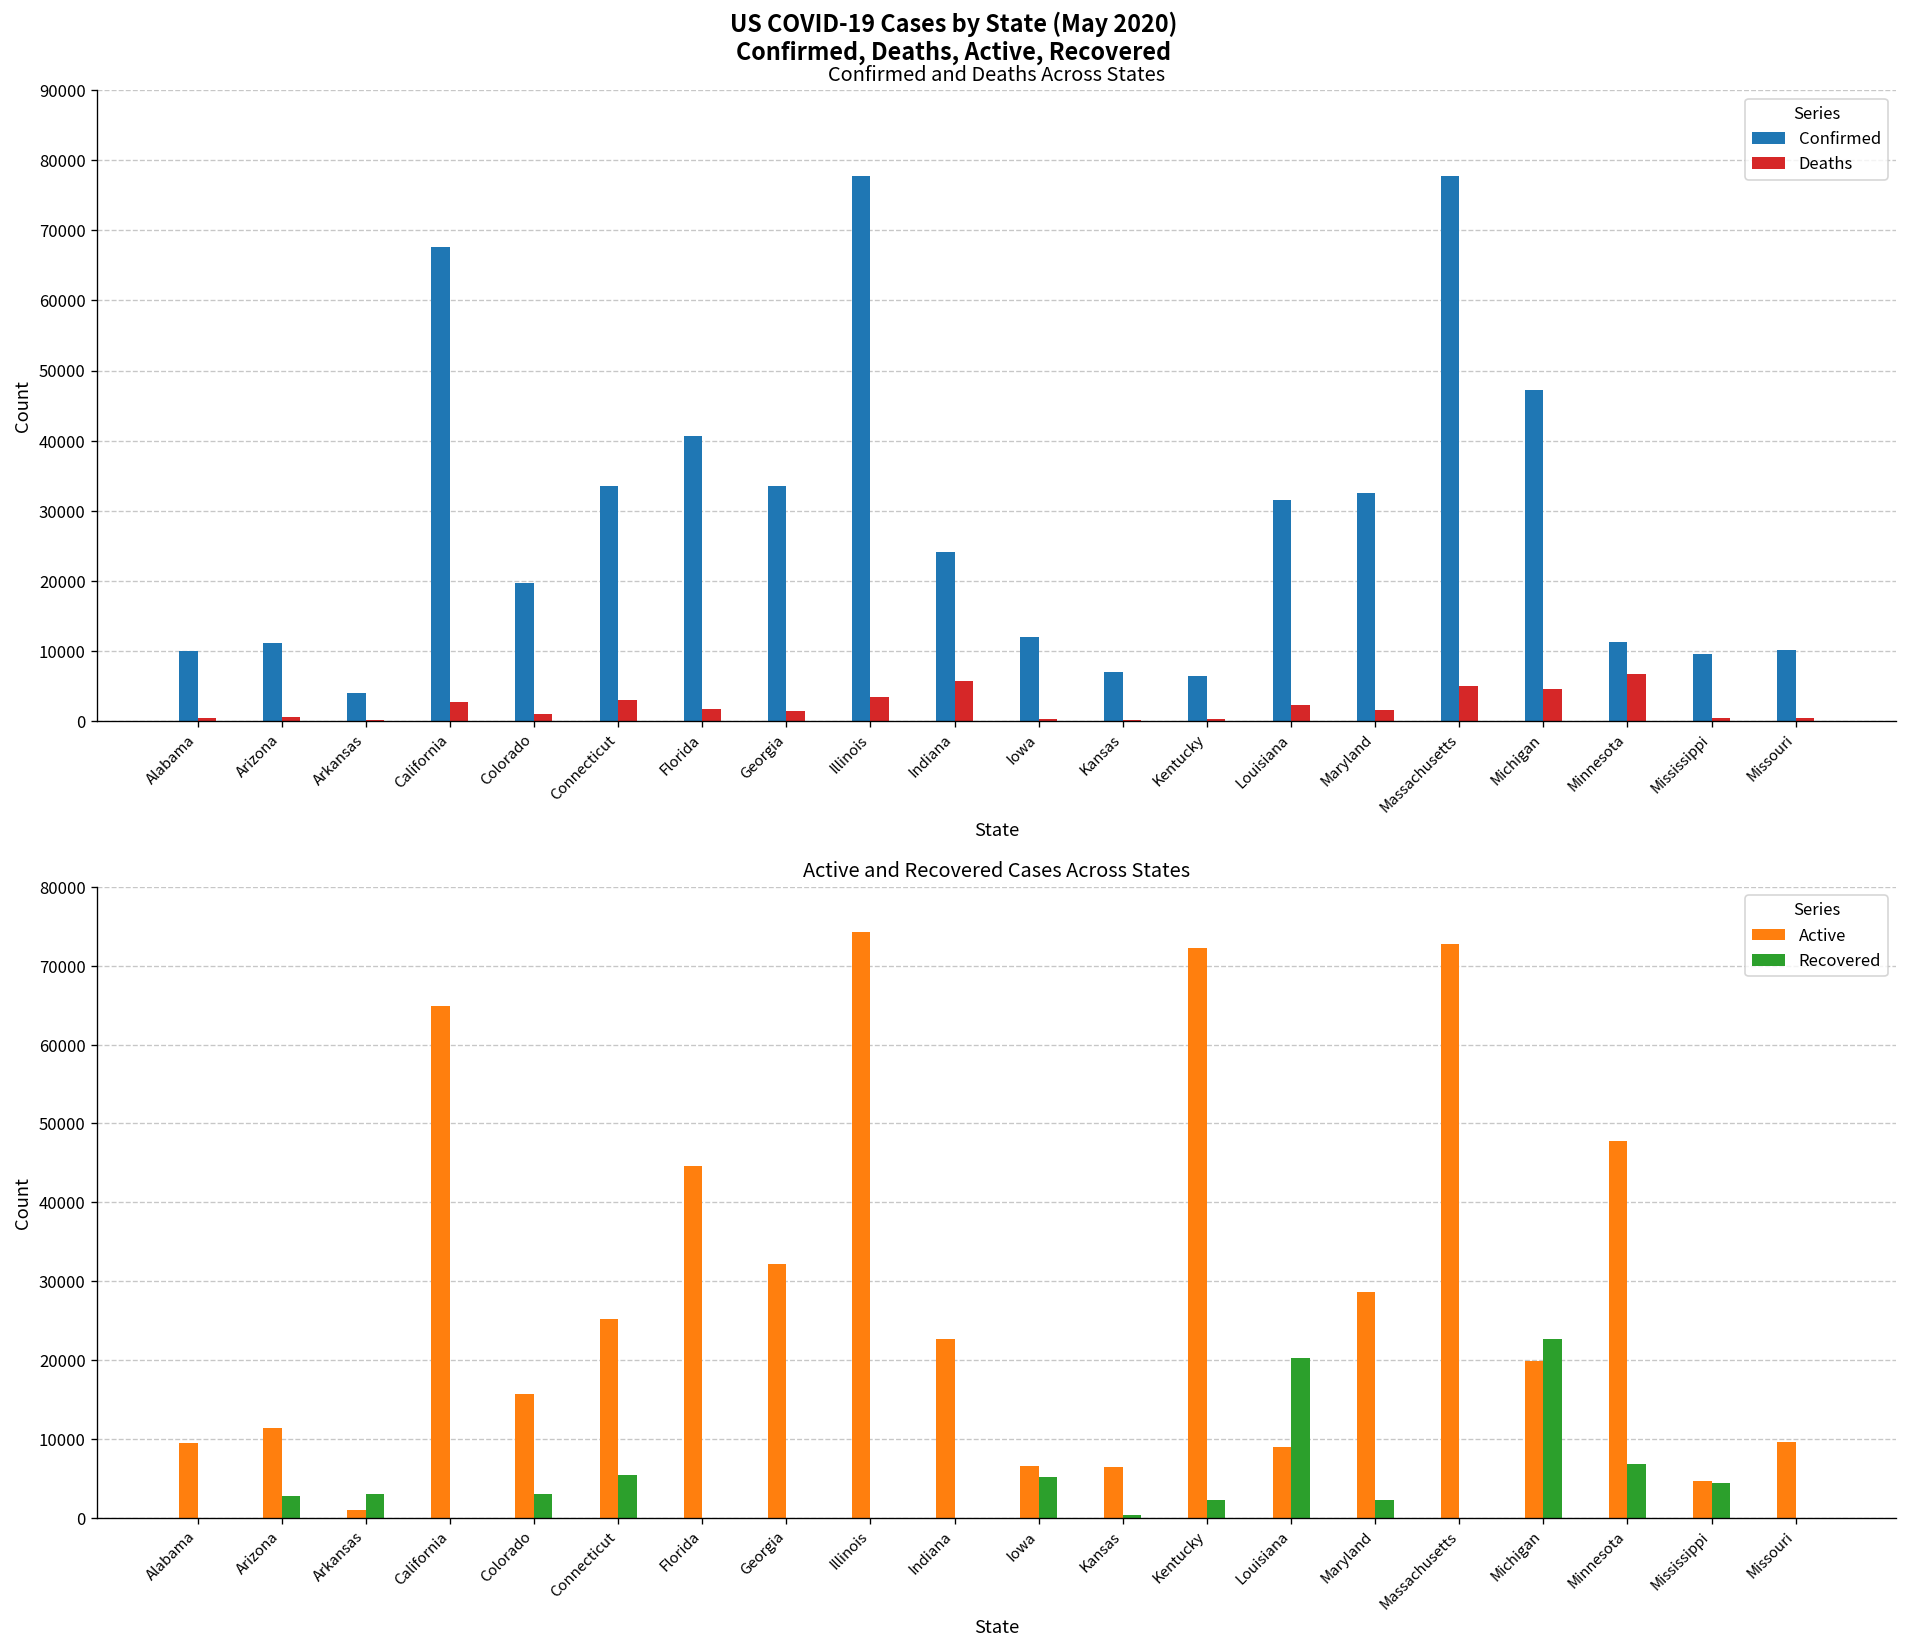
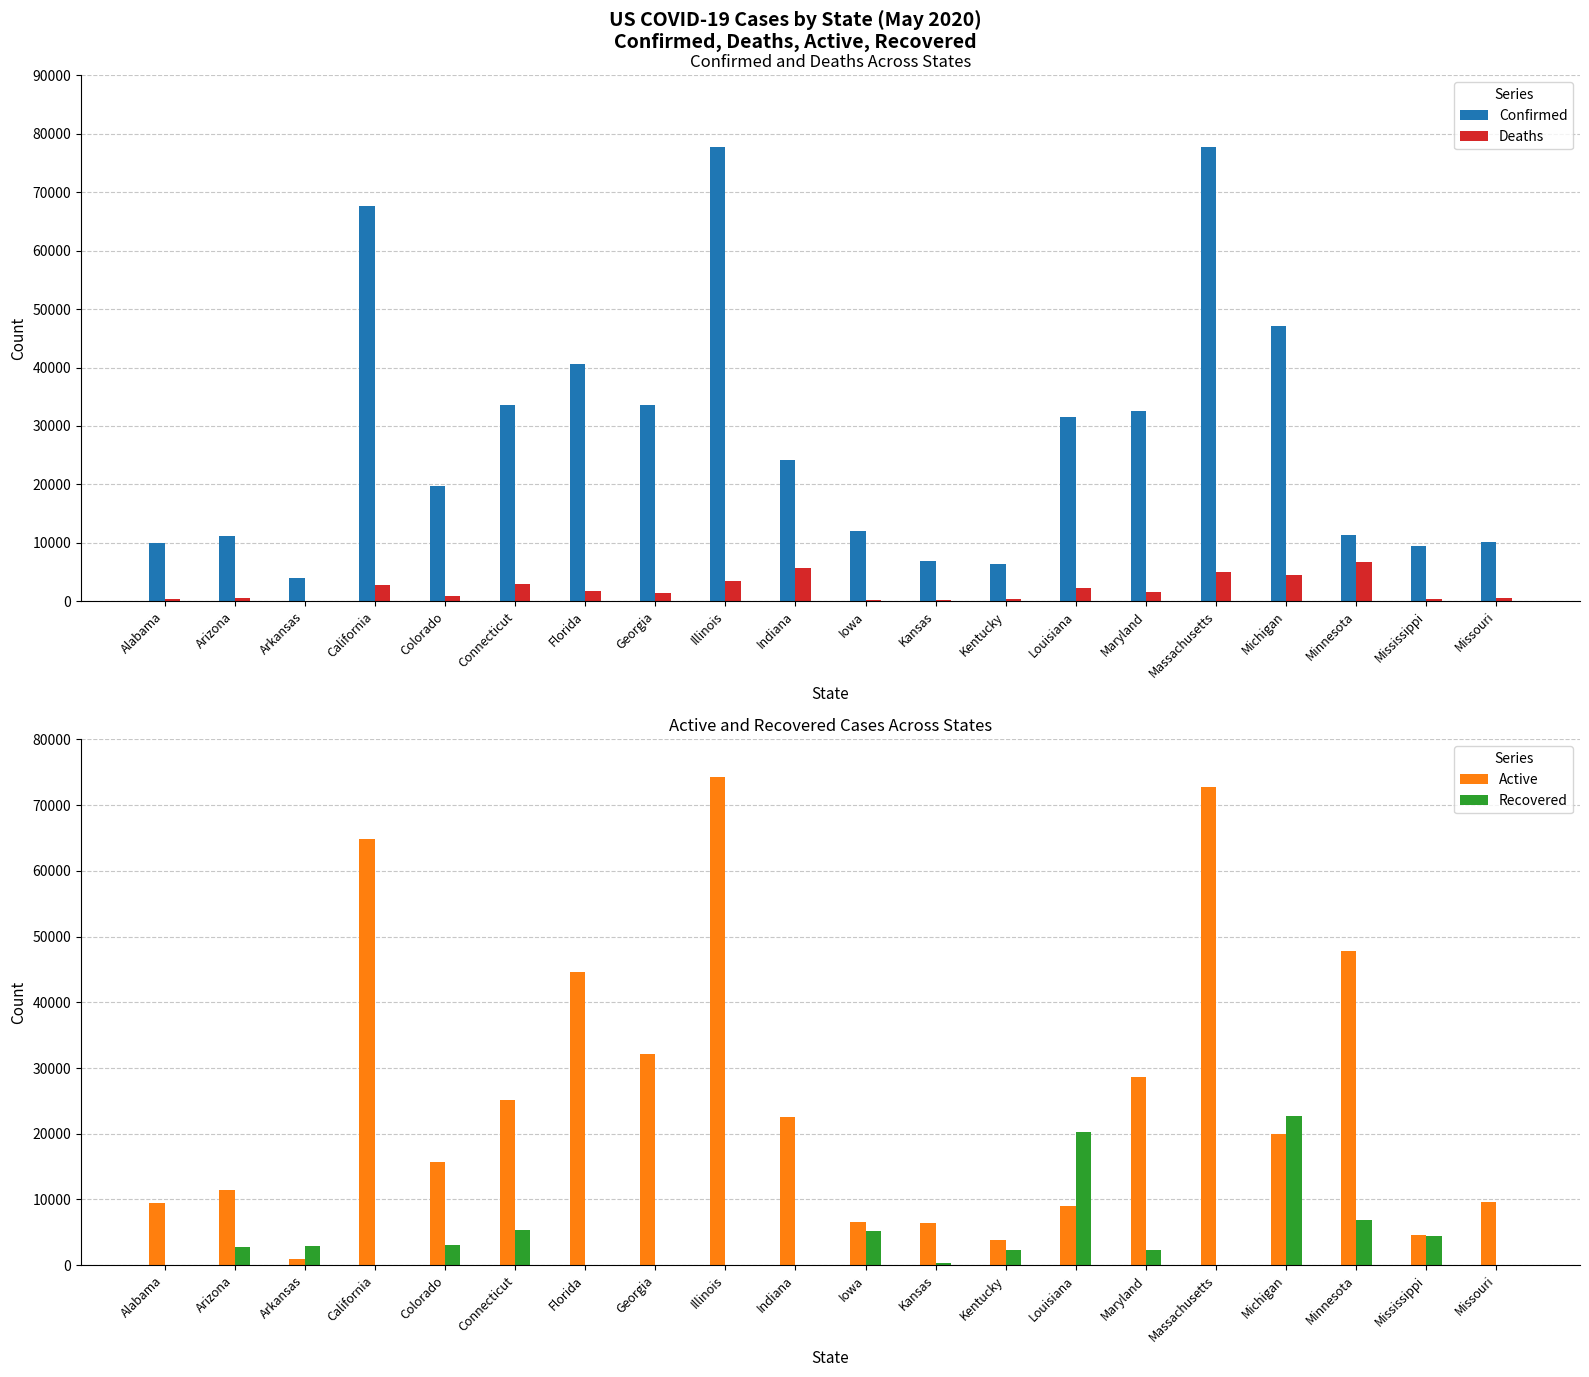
Active and Recovered Cases Across States, Active, Kentucky: 72000 -> 4000
